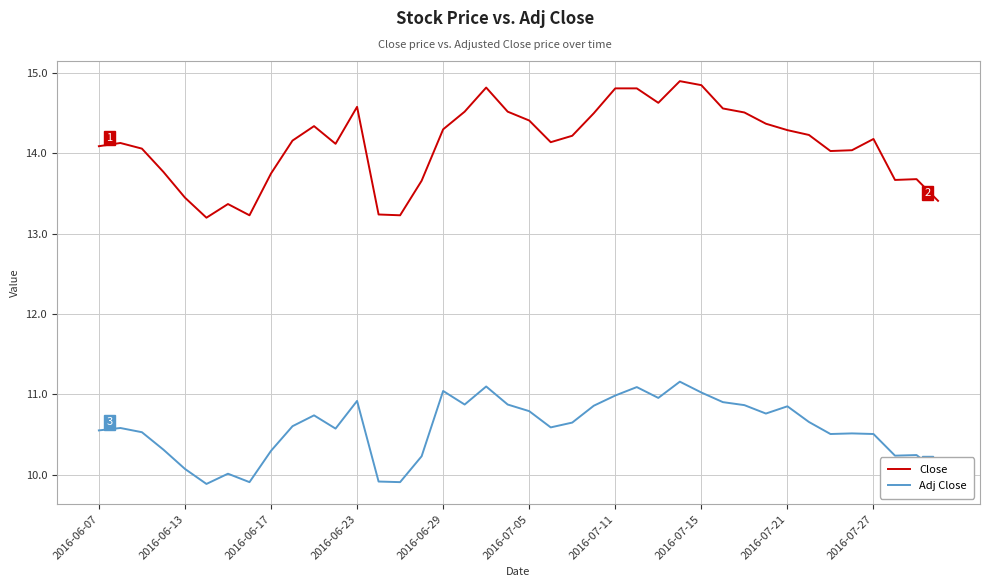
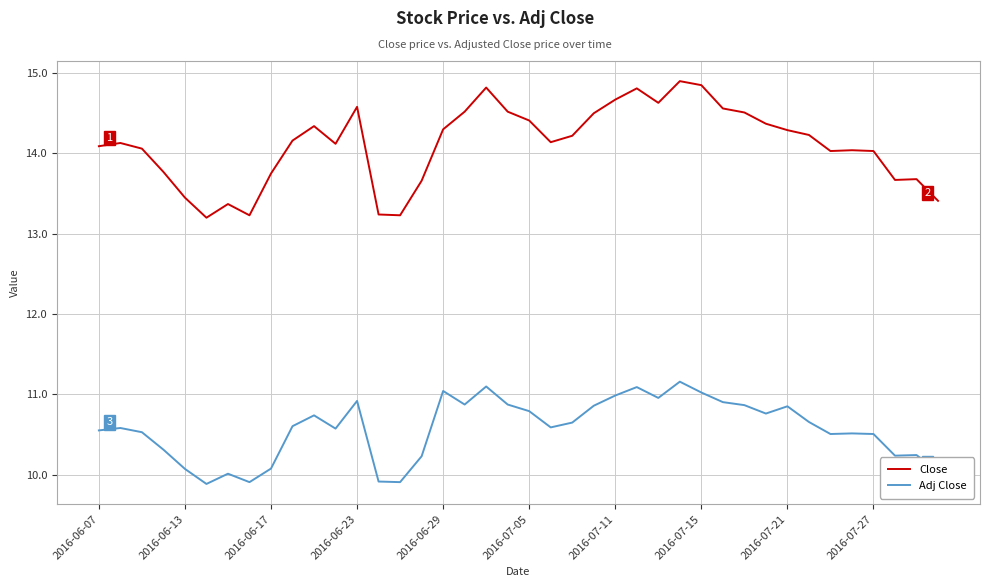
Adj Close, 2016-06-17: 10.3 -> 10.1
Close, 2016-07-11: 14.8 -> 14.7
Close, 2016-07-27: 14.2 -> 14.0
